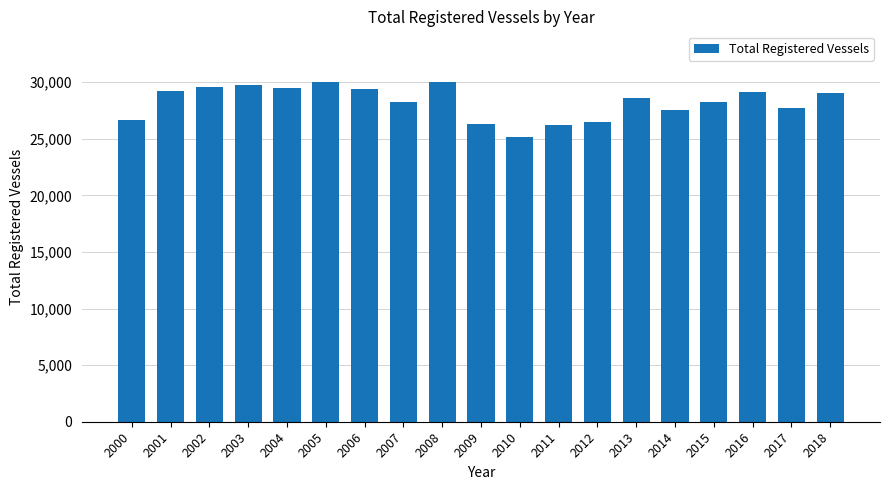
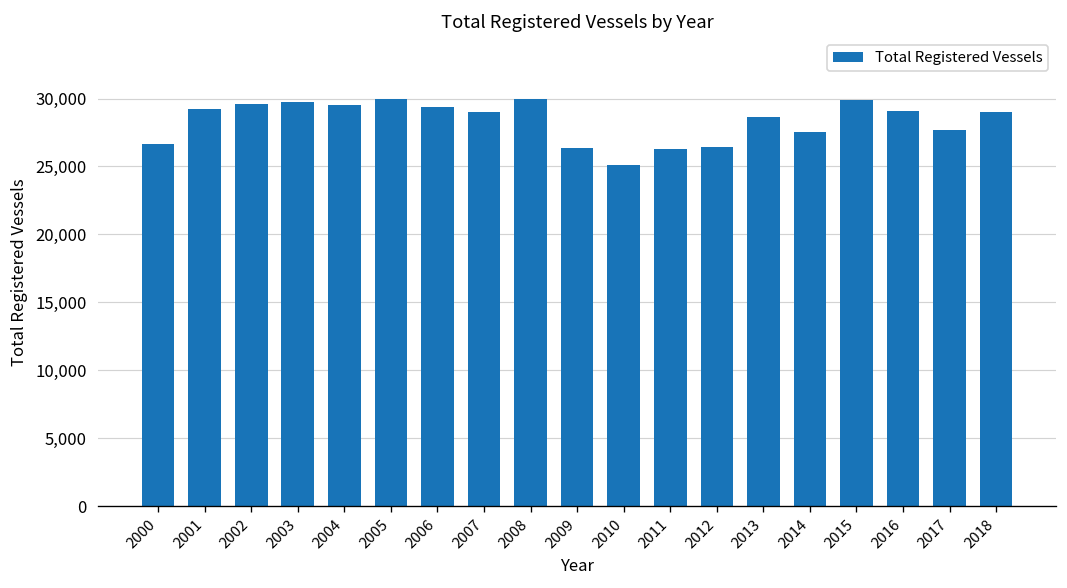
2007: 28,200 -> 29,000
2015: 28,200 -> 29,900
